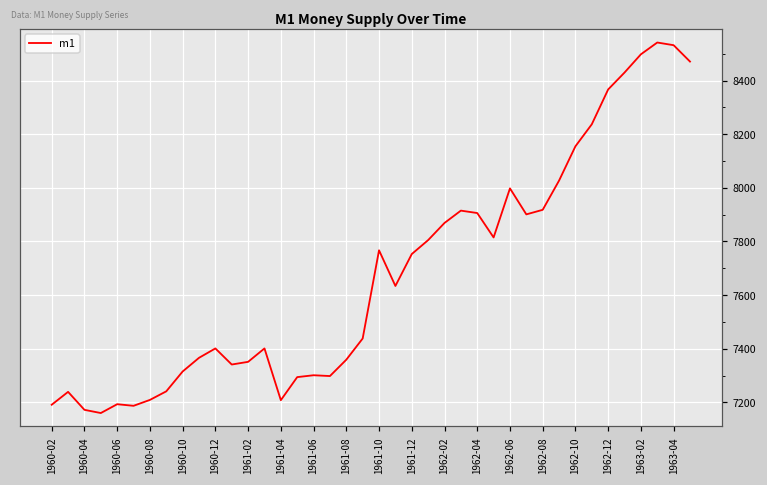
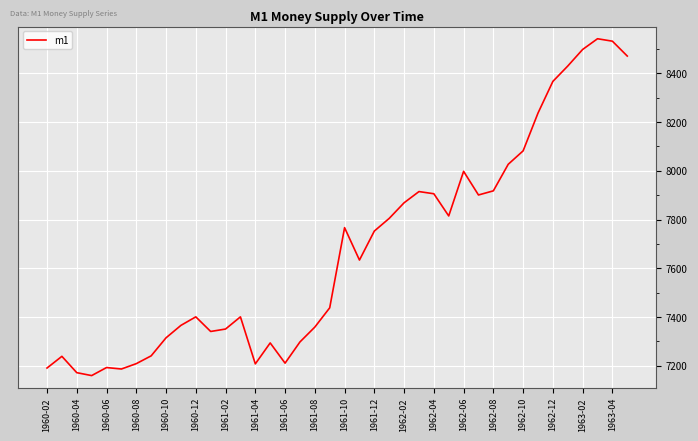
1961-06: 7300 -> 7210
1962-10: 8160 -> 8080
